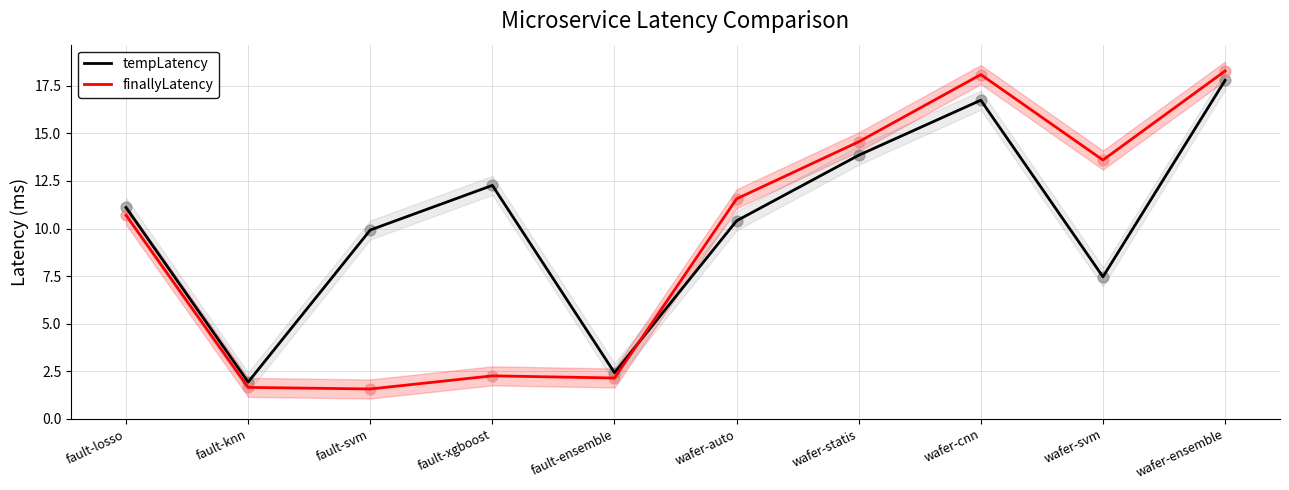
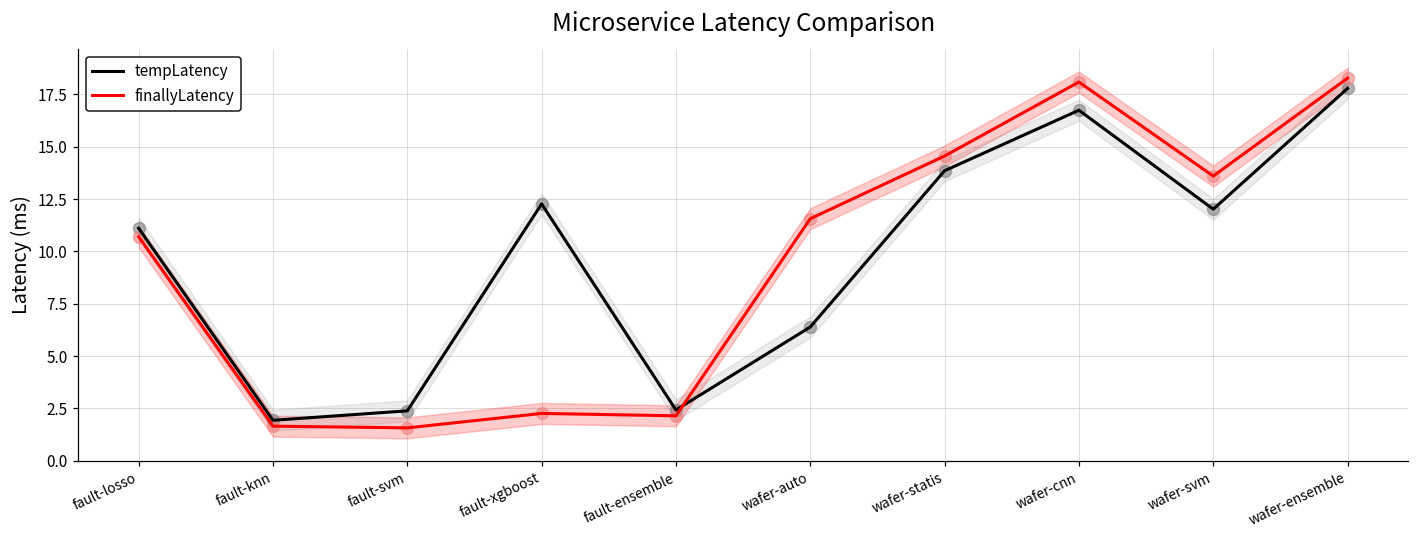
tempLatency, fault-svm: 9.9 -> 2.4
tempLatency, wafer-auto: 10.4 -> 6.4
tempLatency, wafer-svm: 7.5 -> 12.0
